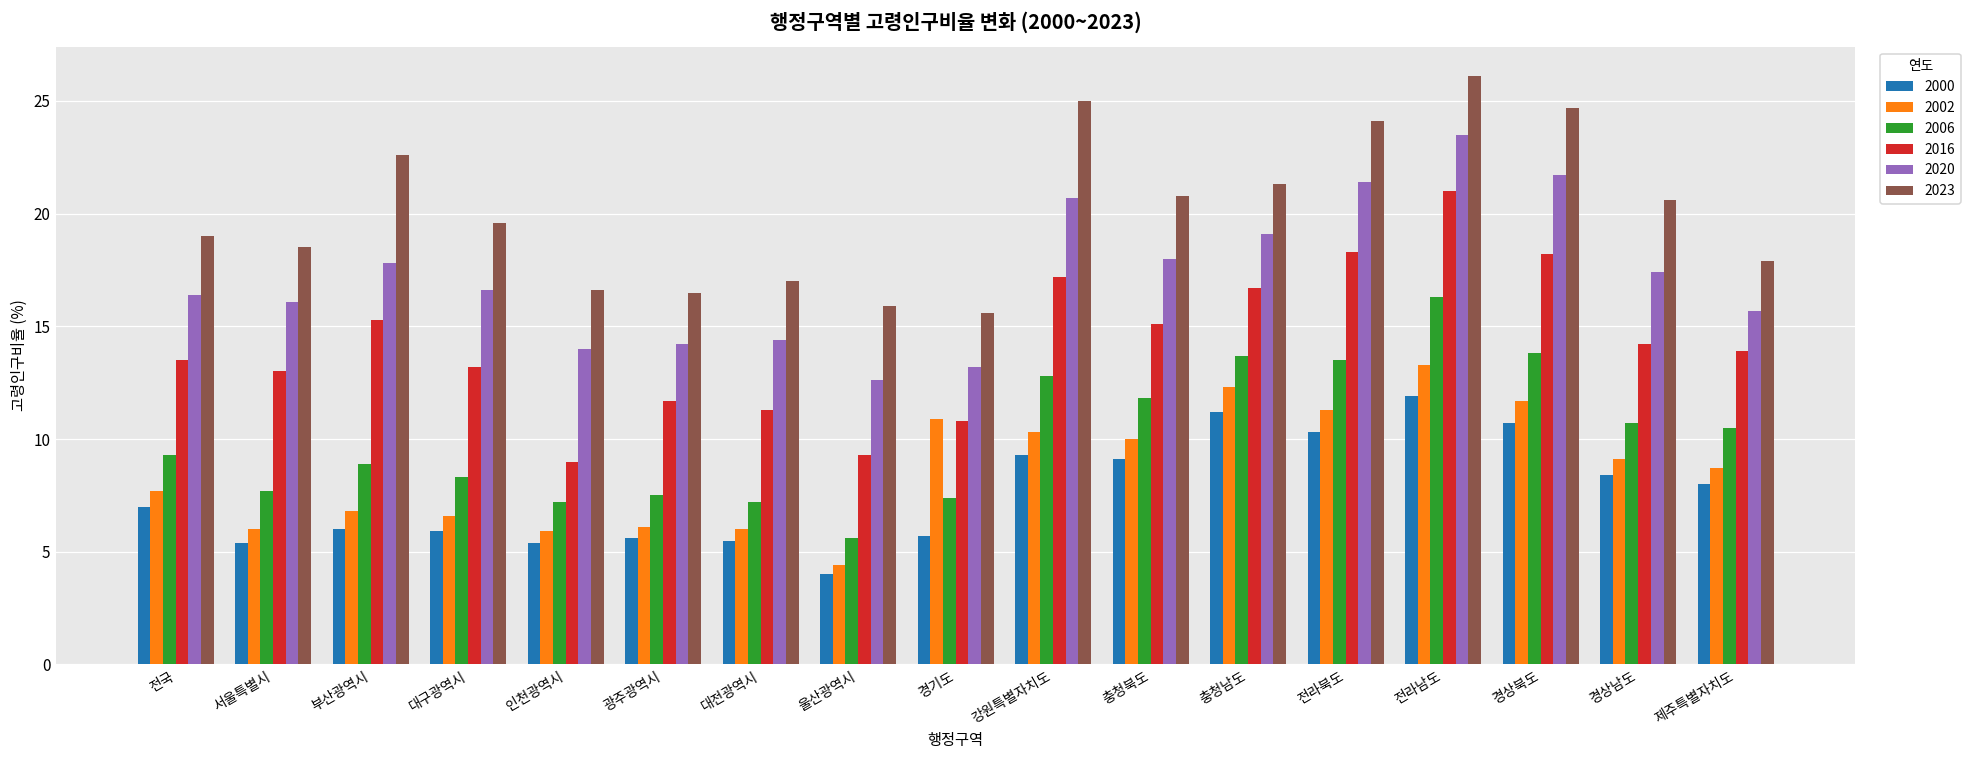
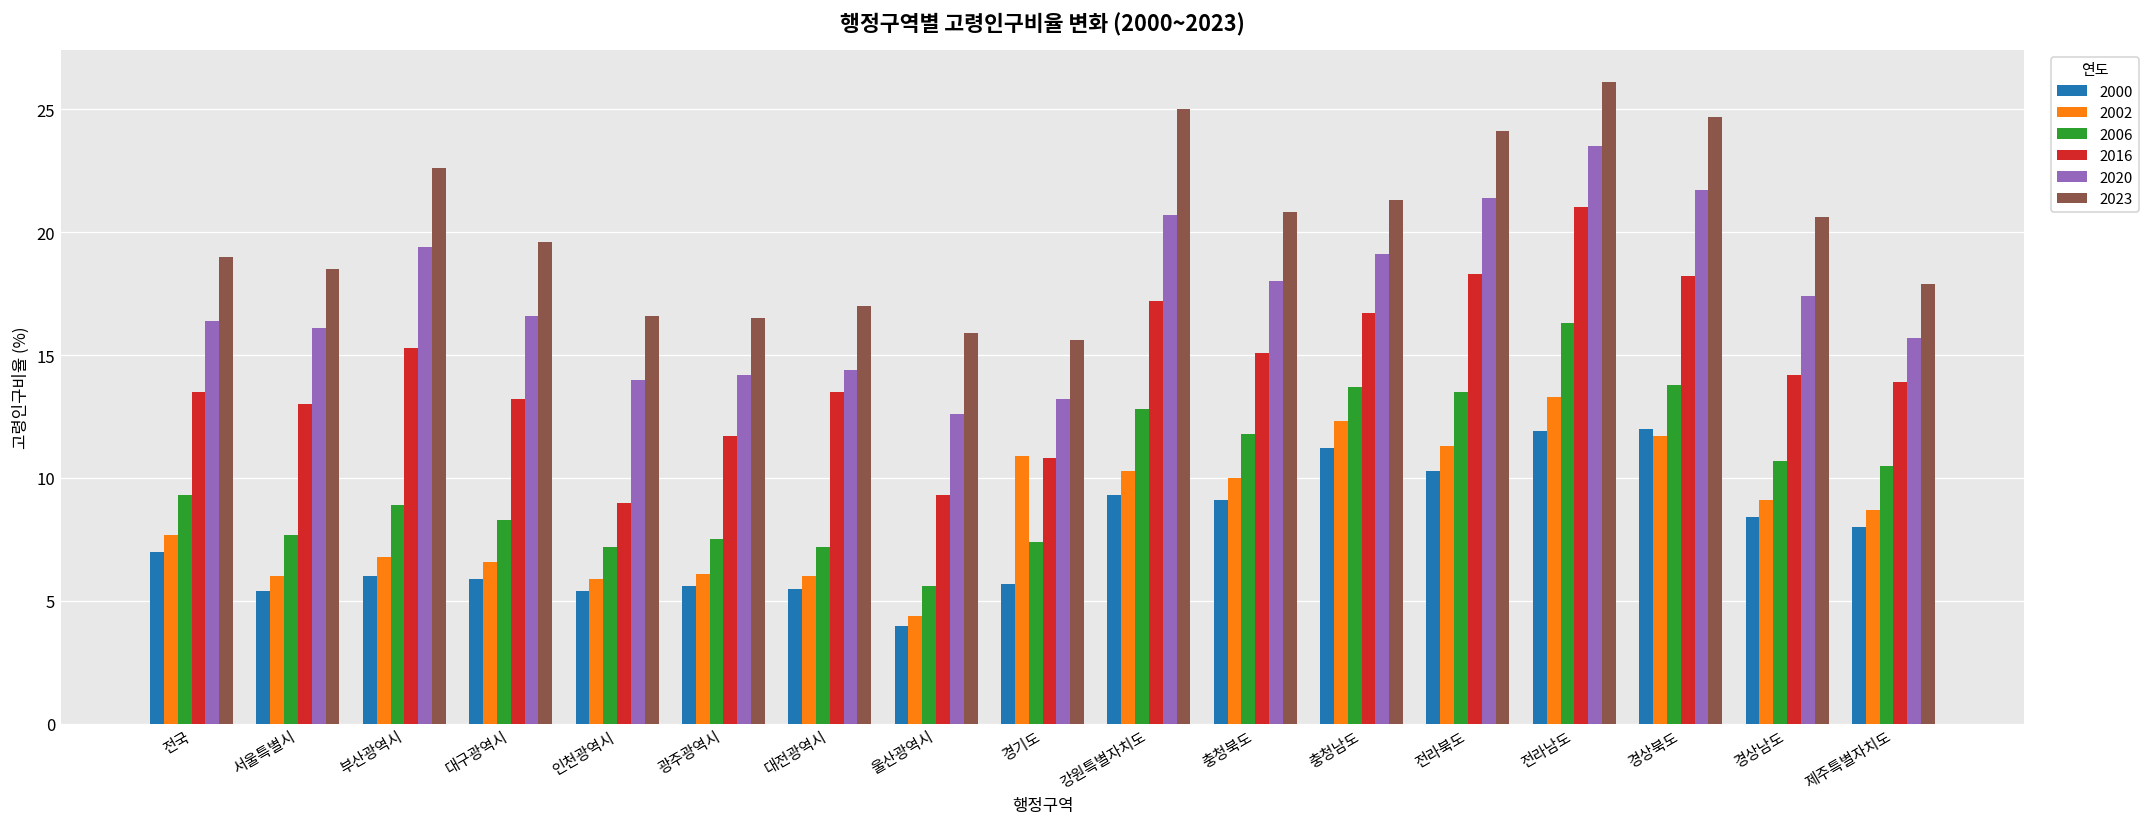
2020, 부산광역시: 17.8 -> 19.4
2016, 대전광역시: 11.3 -> 13.5
2000, 경상북도: 10.7 -> 12.0
